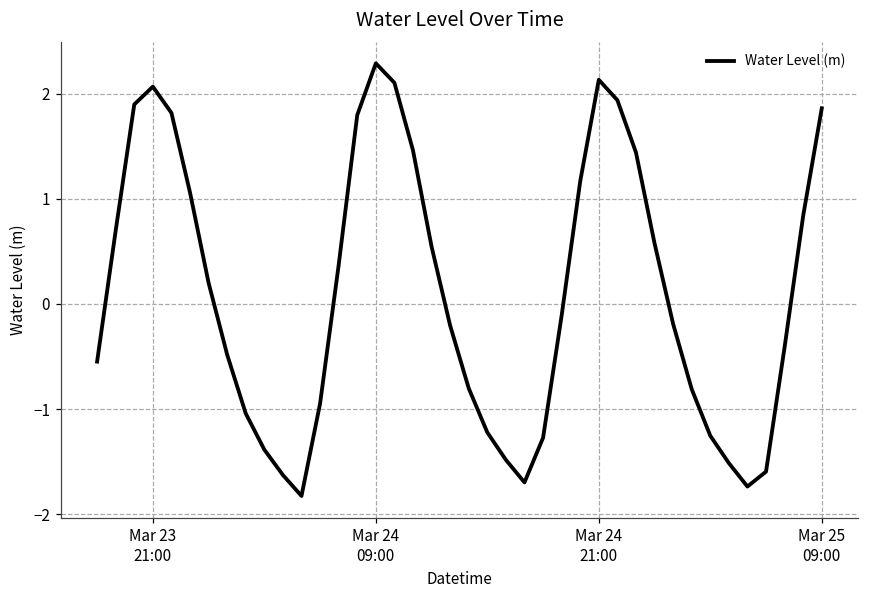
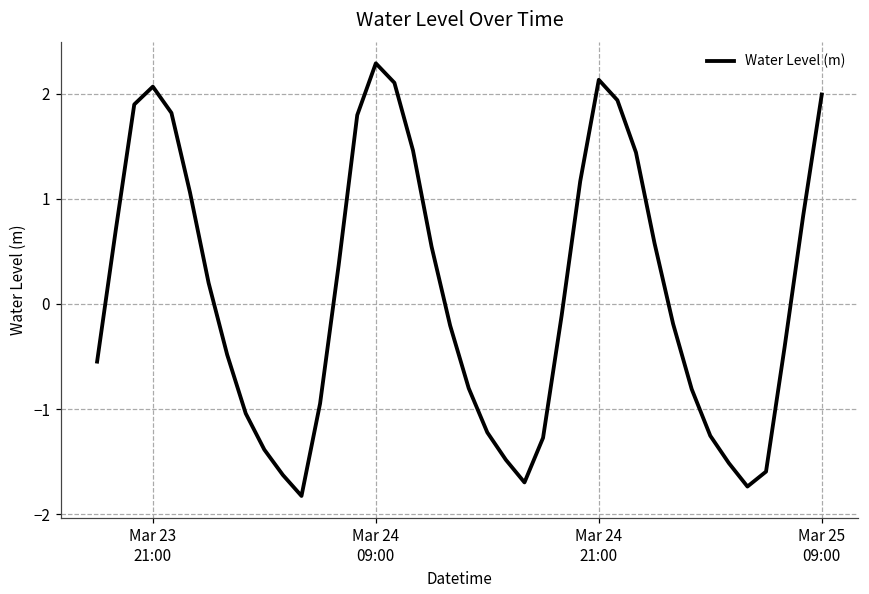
Mar 25 09:00: 1.9 -> 2.0
